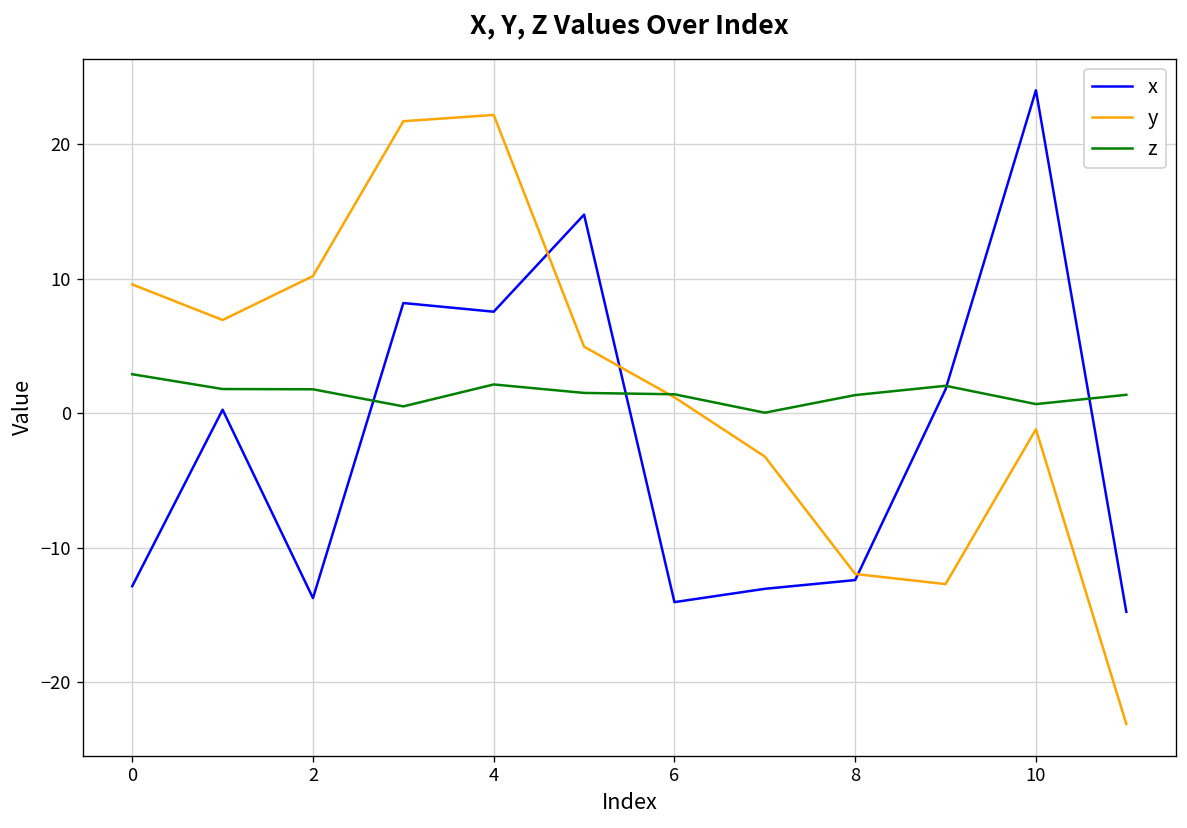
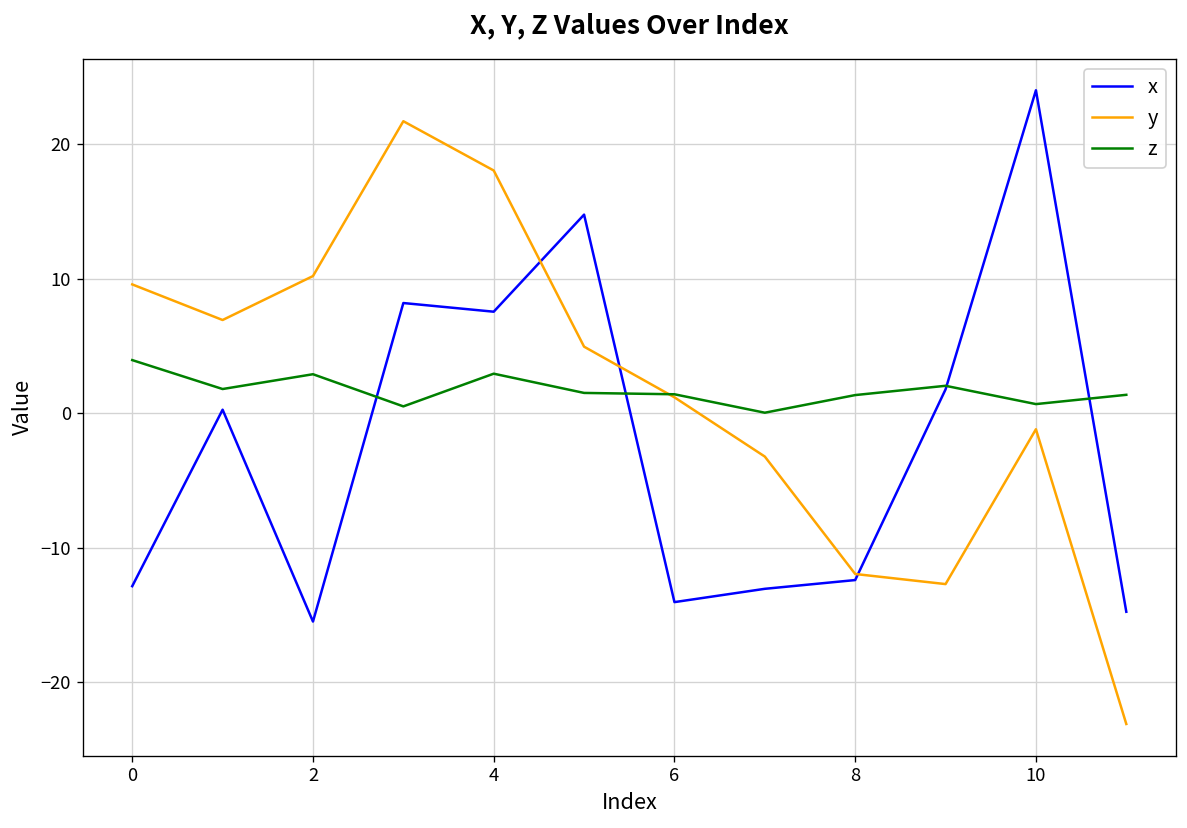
z, 0: 2.9 -> 4.0
x, 2: -13.7 -> -15.5
z, 2: 1.8 -> 2.9
y, 4: 22.2 -> 18.1
z, 4: 2.2 -> 3.0
